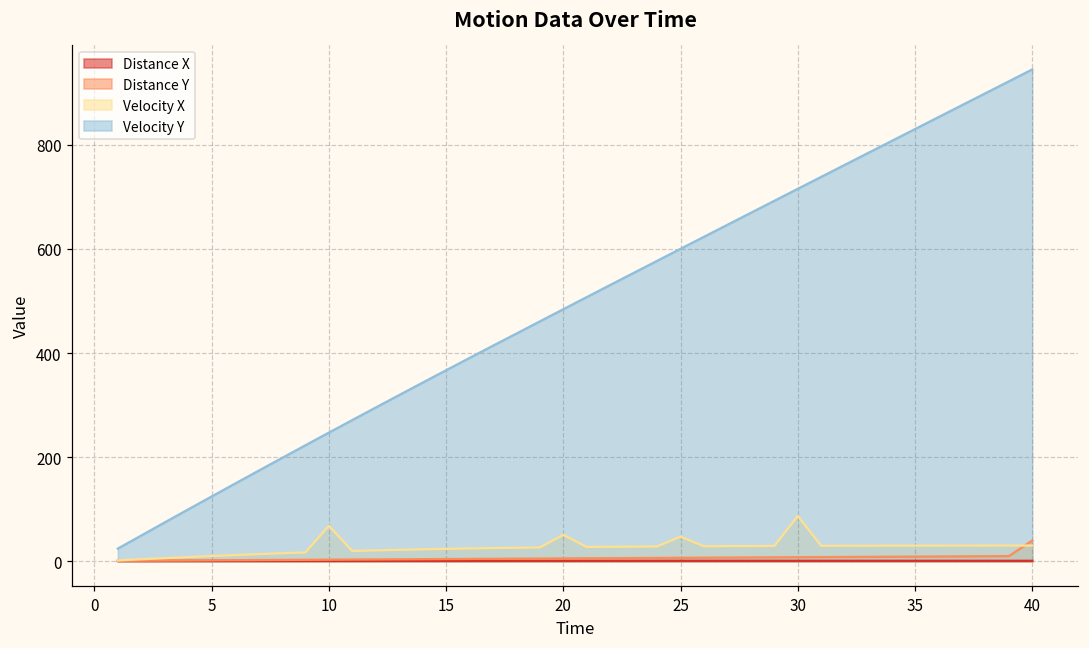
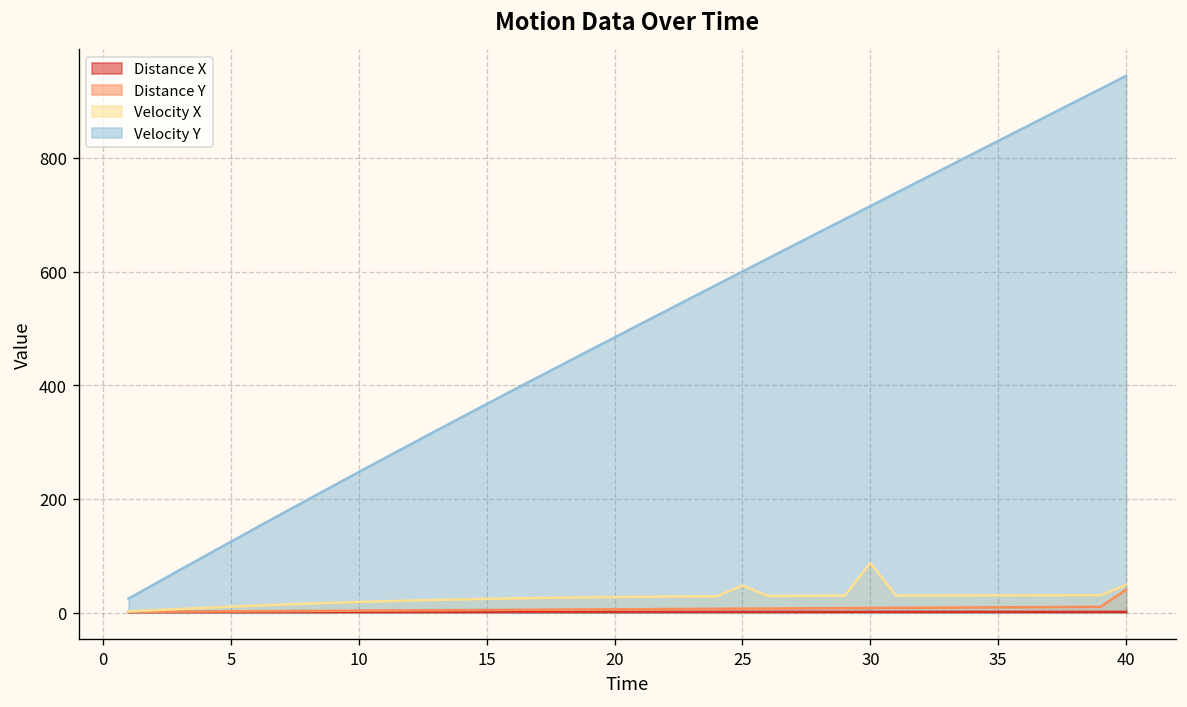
Velocity X, 10: 70 -> 20
Velocity X, 20: 50 -> 30
Velocity X, 40: 30 -> 50
